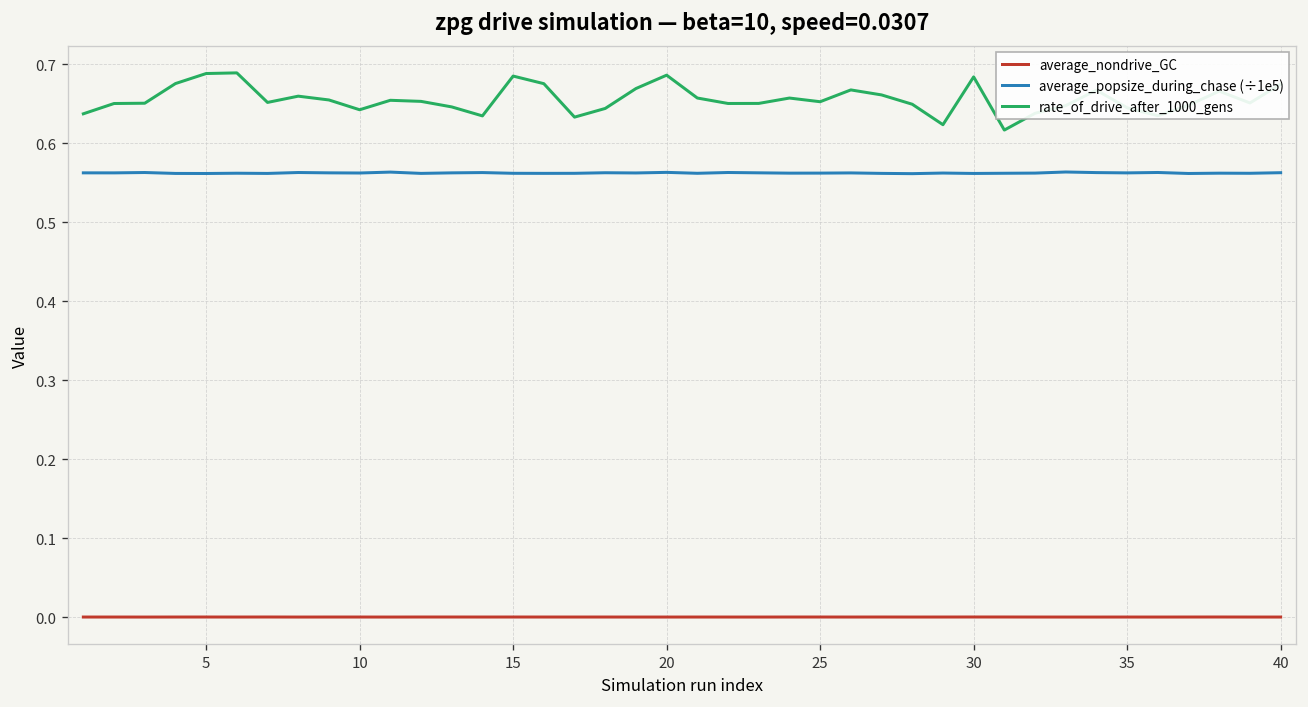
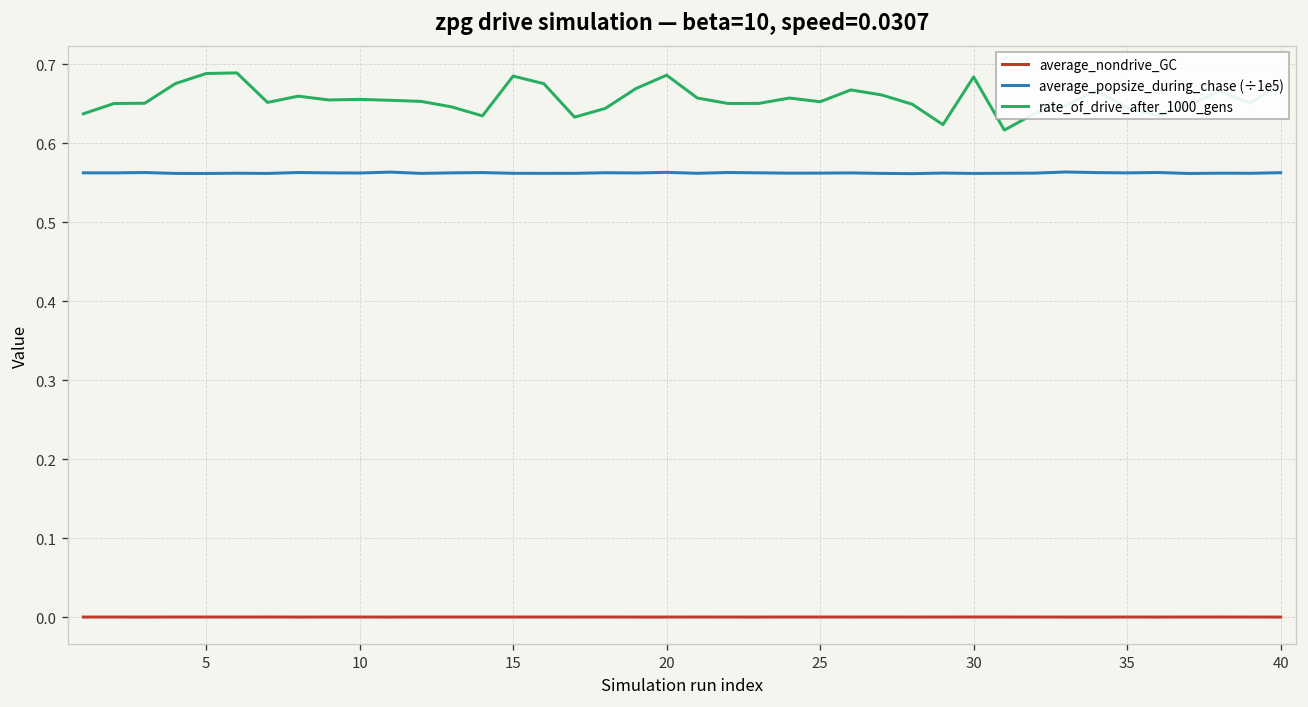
rate_of_drive_after_1000_gens, 10: 0.64 -> 0.66
